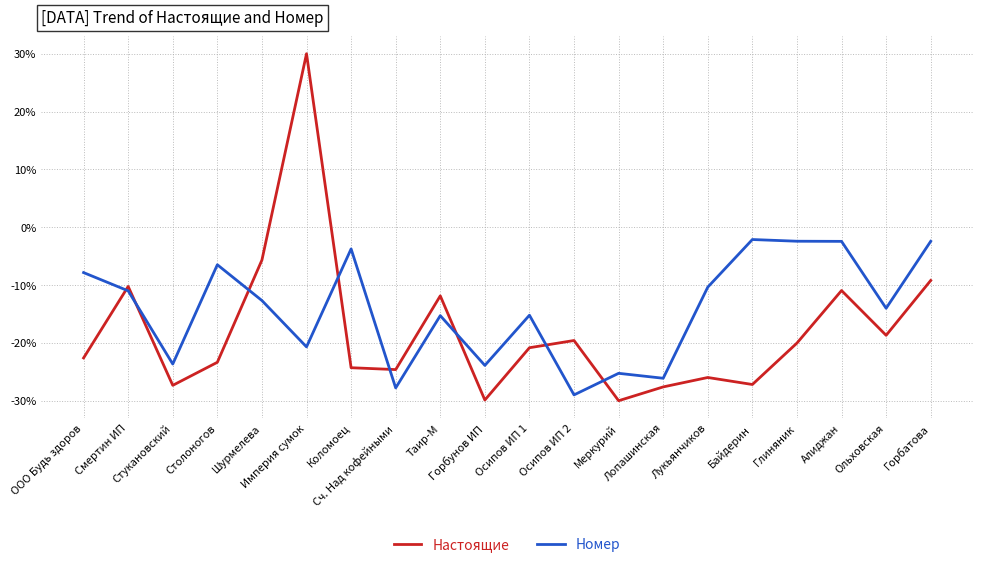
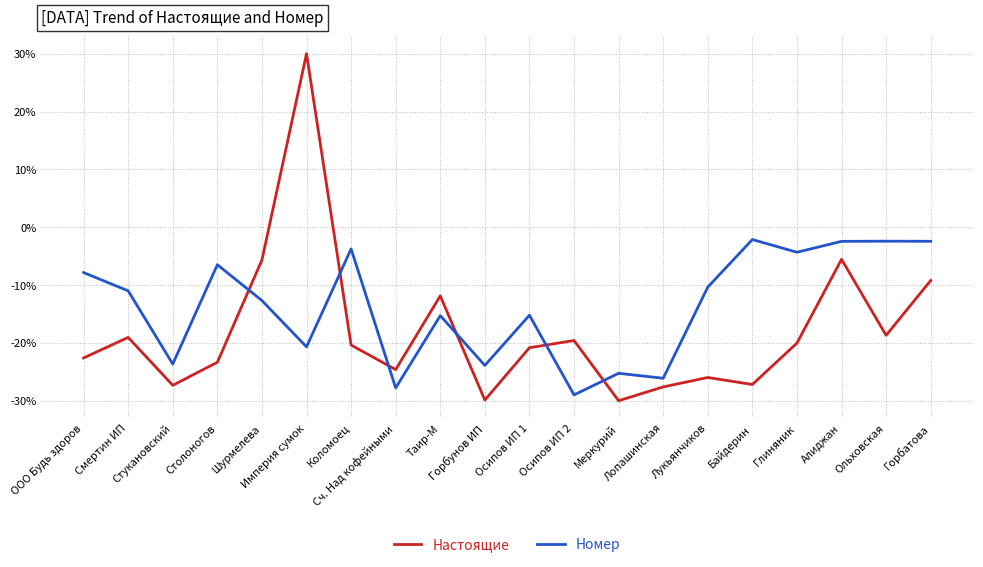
Настоящие, Смертин ИП: -10% -> -19%
Настоящие, Коломоец: -24% -> -20%
Номер, Глиняник: -2% -> -4%
Настоящие, Алиджан: -11% -> -6%
Номер, Ольховская: -14% -> -2%
